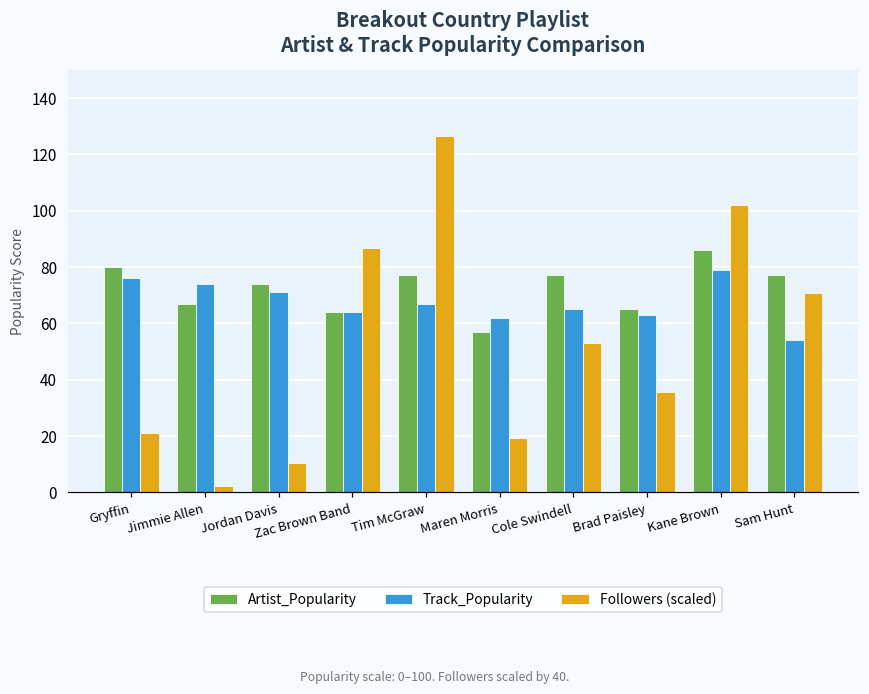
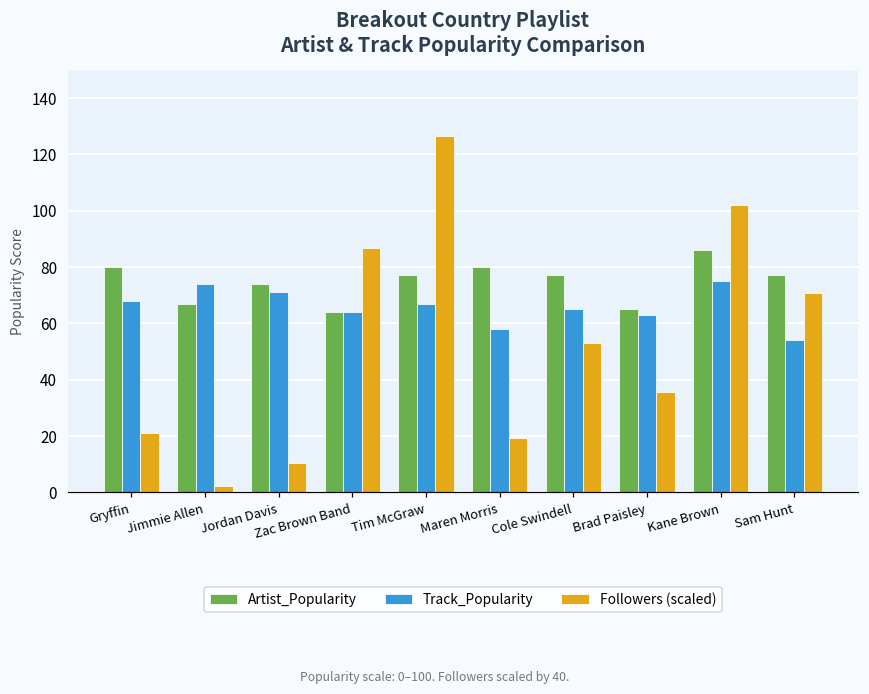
Track_Popularity, Gryffin: 76 -> 68
Artist_Popularity, Maren Morris: 57 -> 80
Track_Popularity, Maren Morris: 62 -> 58
Track_Popularity, Kane Brown: 79 -> 75
